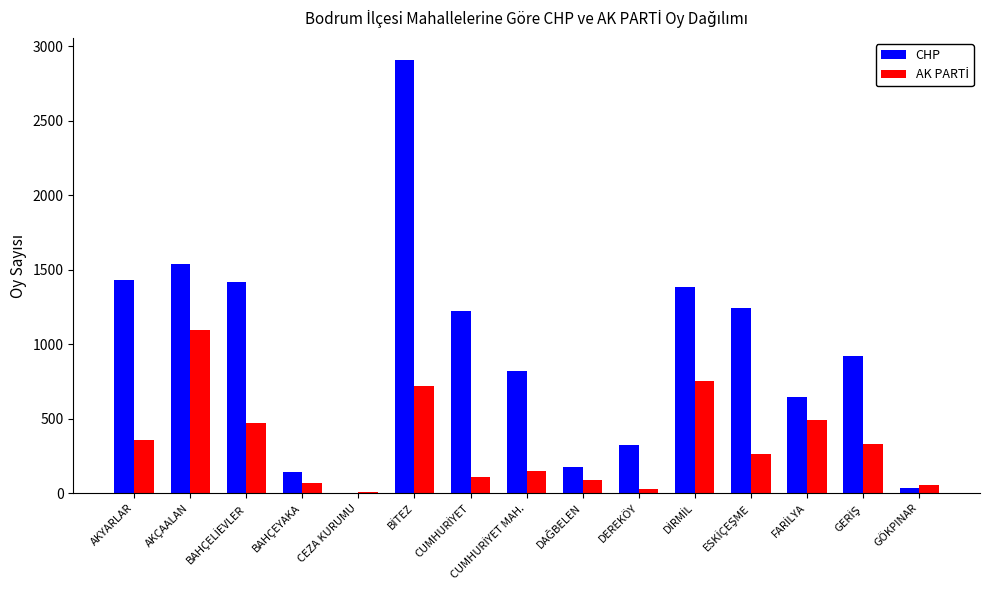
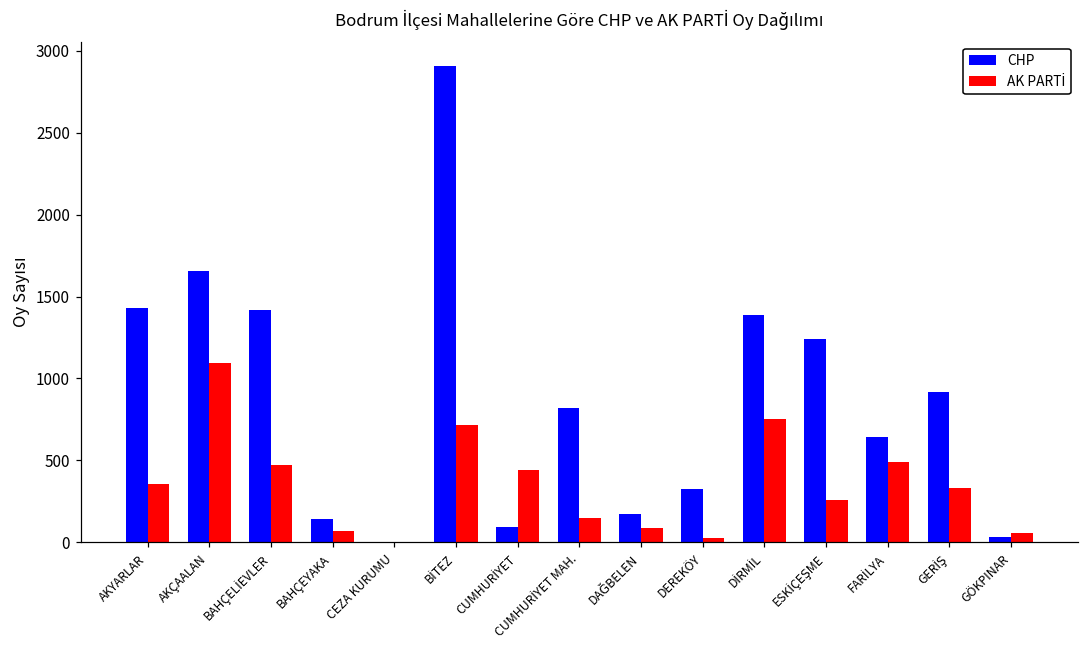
CHP, AKÇAALAN: 1540 -> 1650
CHP, CUMHURİYET: 1220 -> 90
AK PARTİ, CUMHURİYET: 110 -> 440
